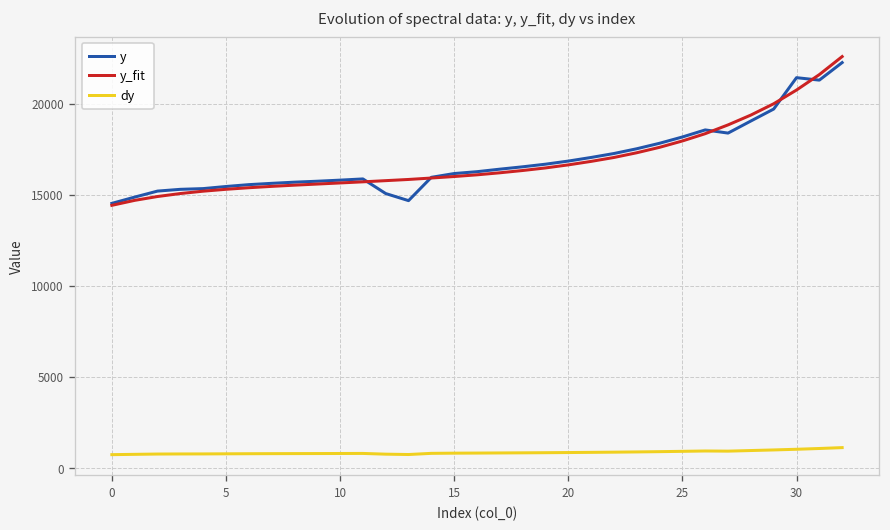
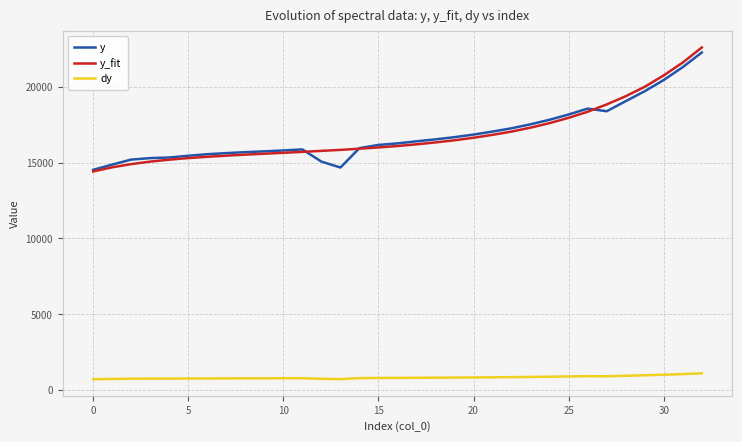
y, 30: 21400 -> 20400
